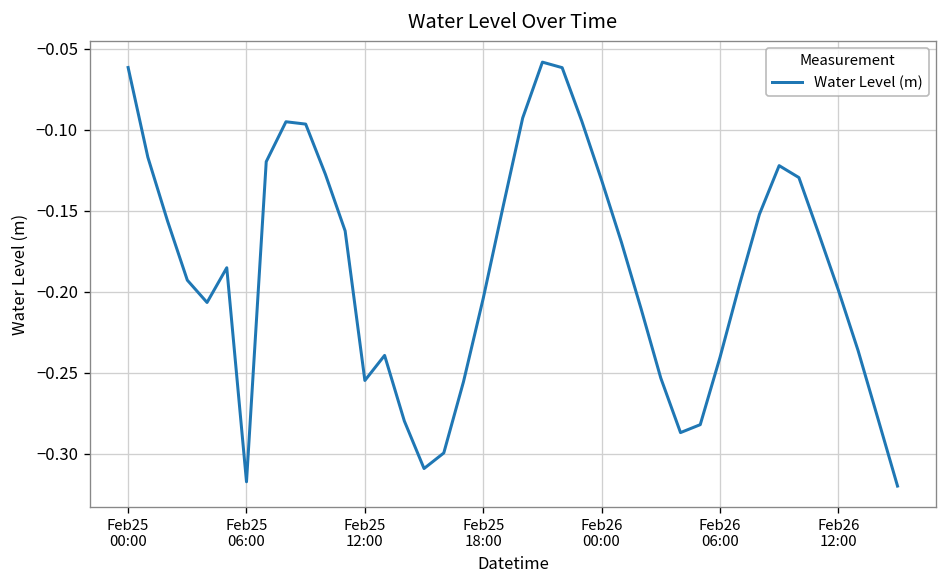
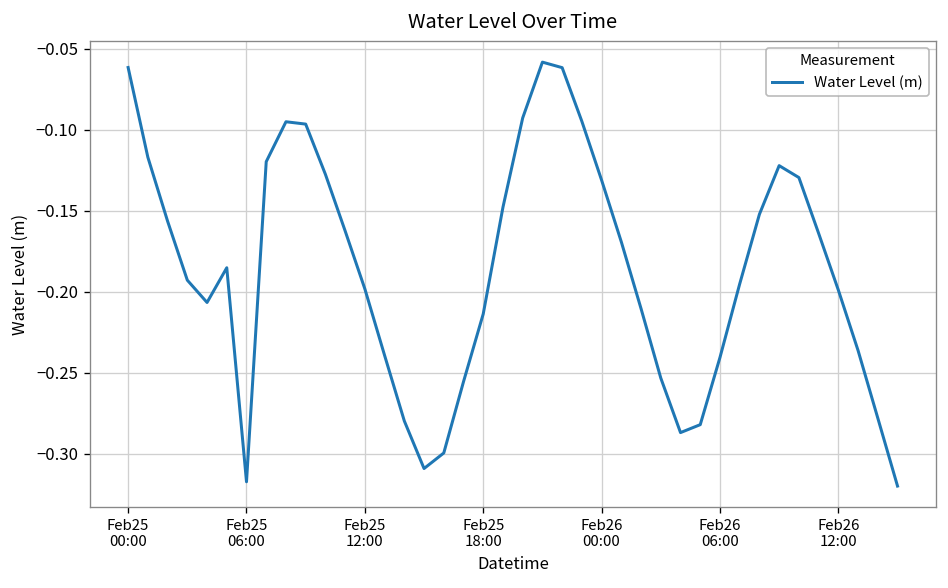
Feb25 12:00: -0.255 -> -0.198
Feb25 18:00: -0.204 -> -0.214
